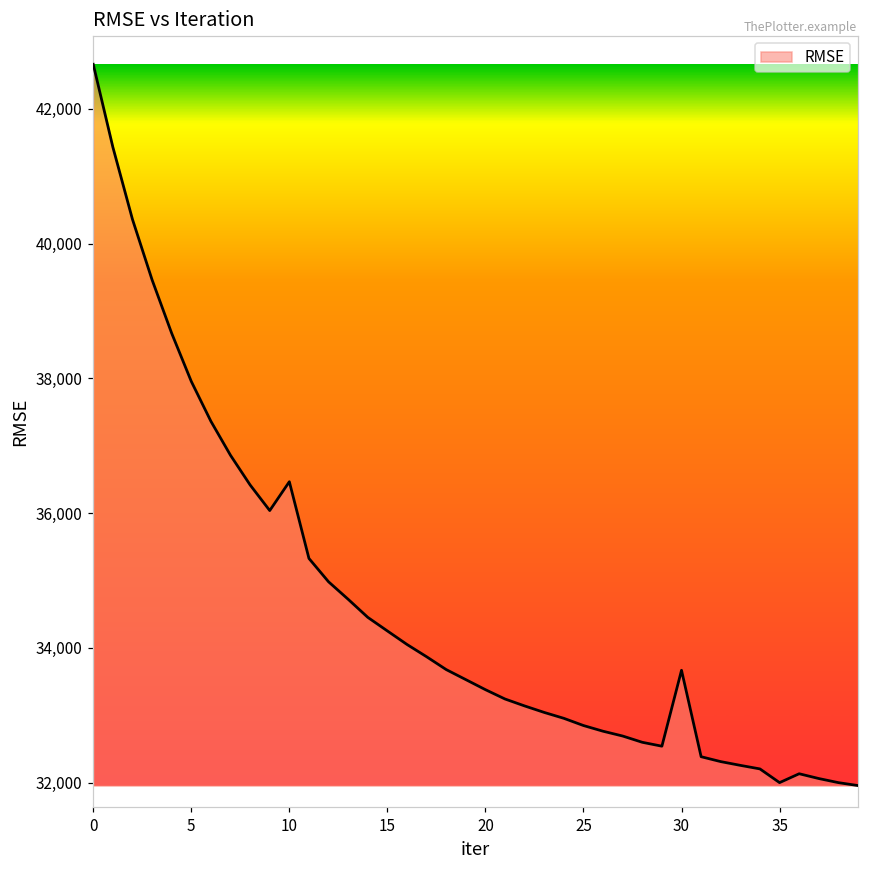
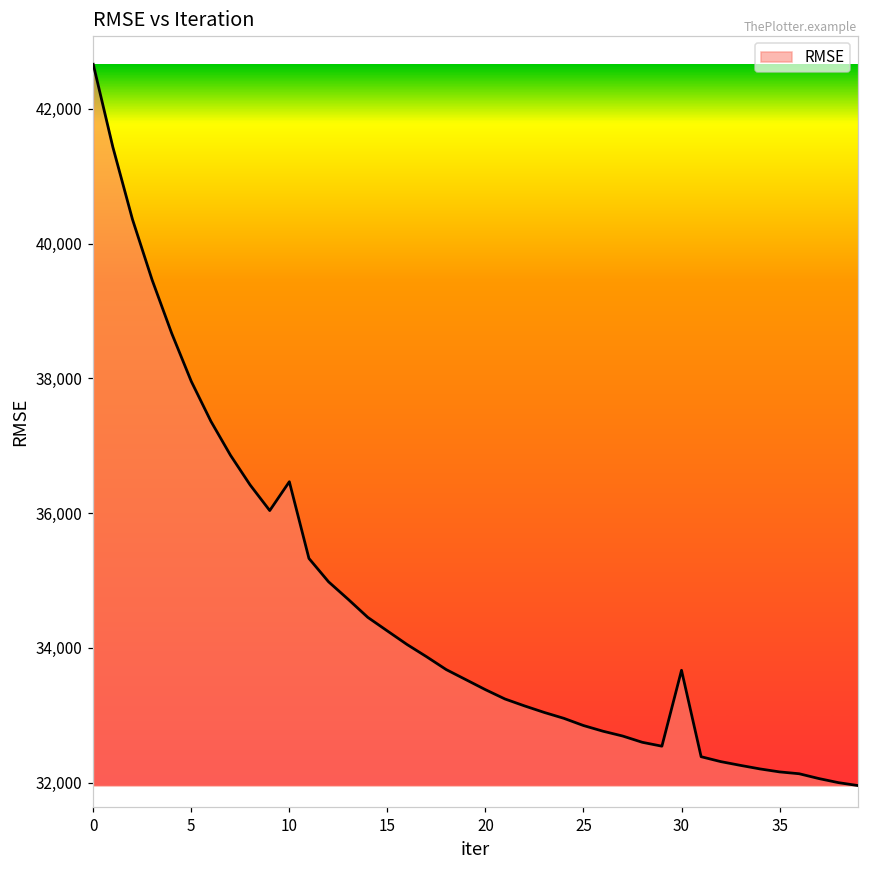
35: 32,000 -> 32,200
